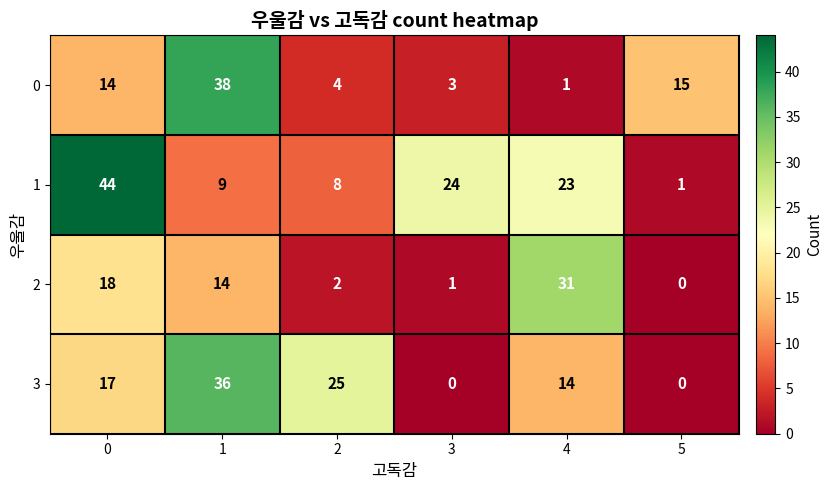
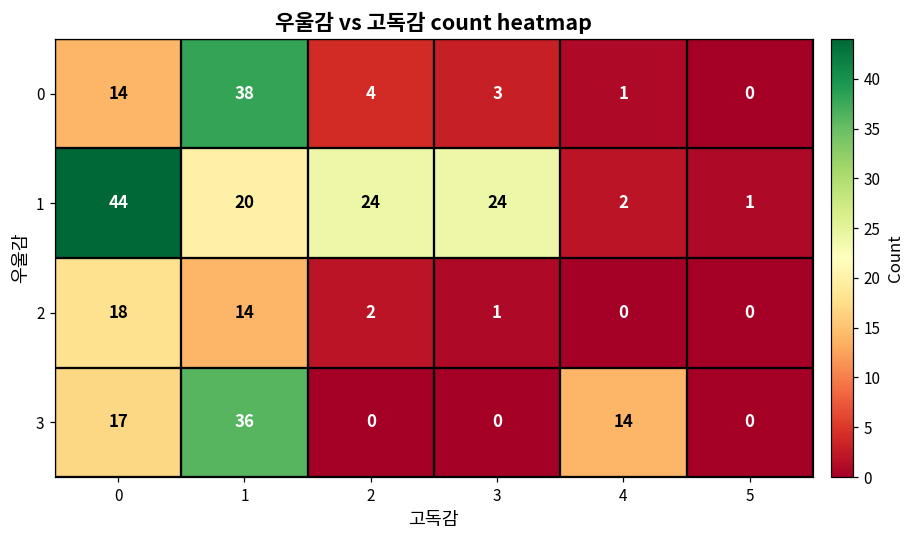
0, 5: 15 -> 0
1, 1: 9 -> 20
1, 2: 8 -> 24
1, 4: 23 -> 2
2, 4: 31 -> 0
3, 2: 25 -> 0
